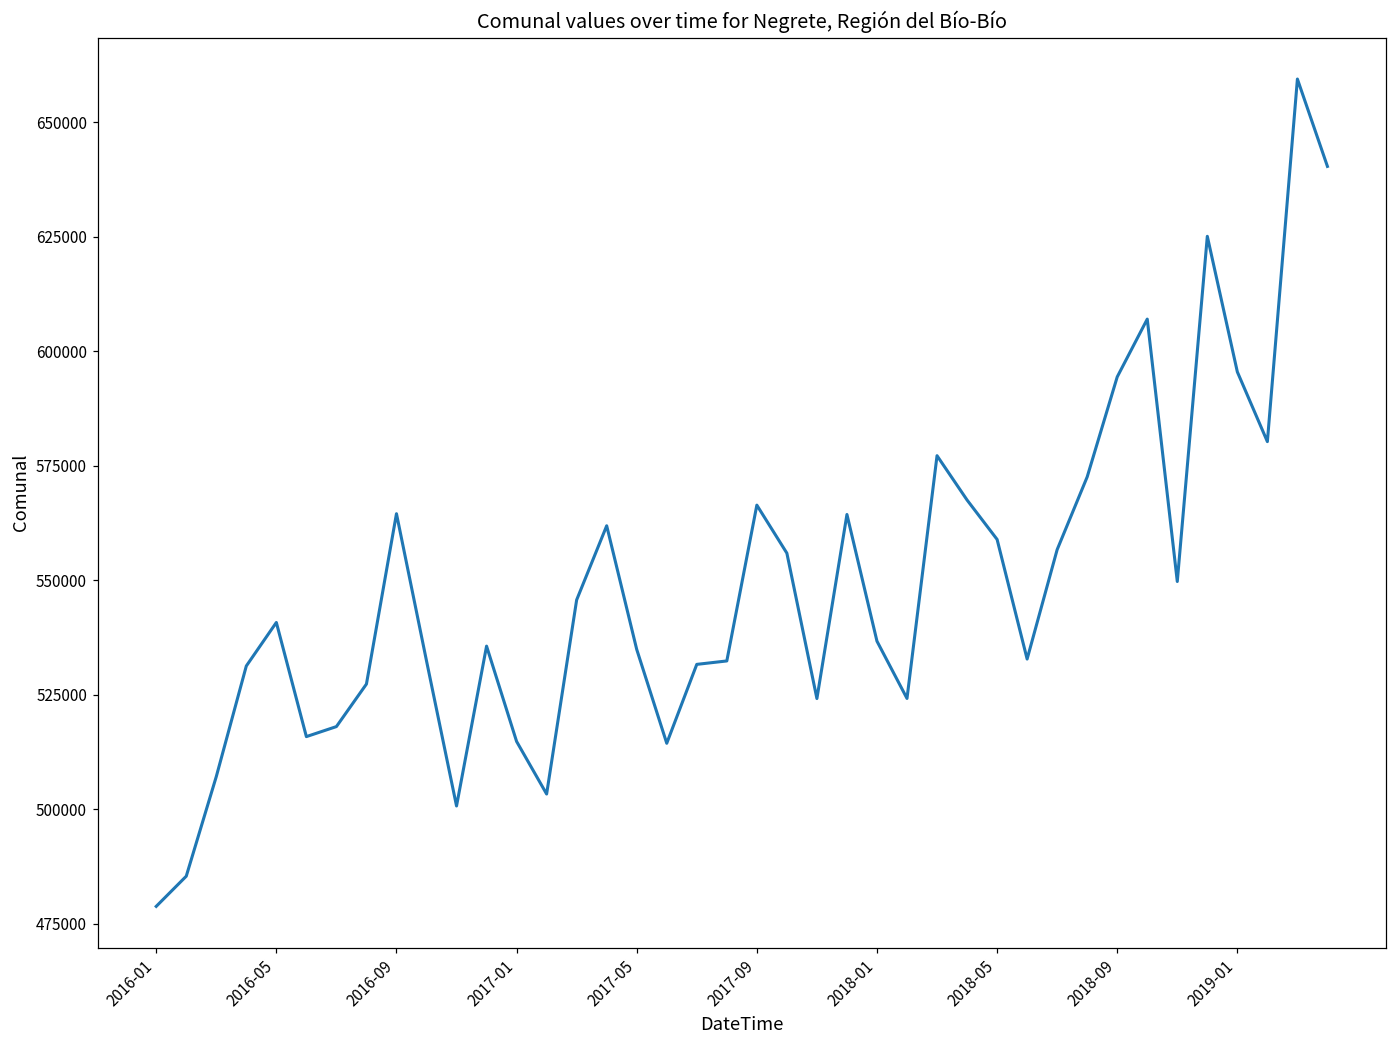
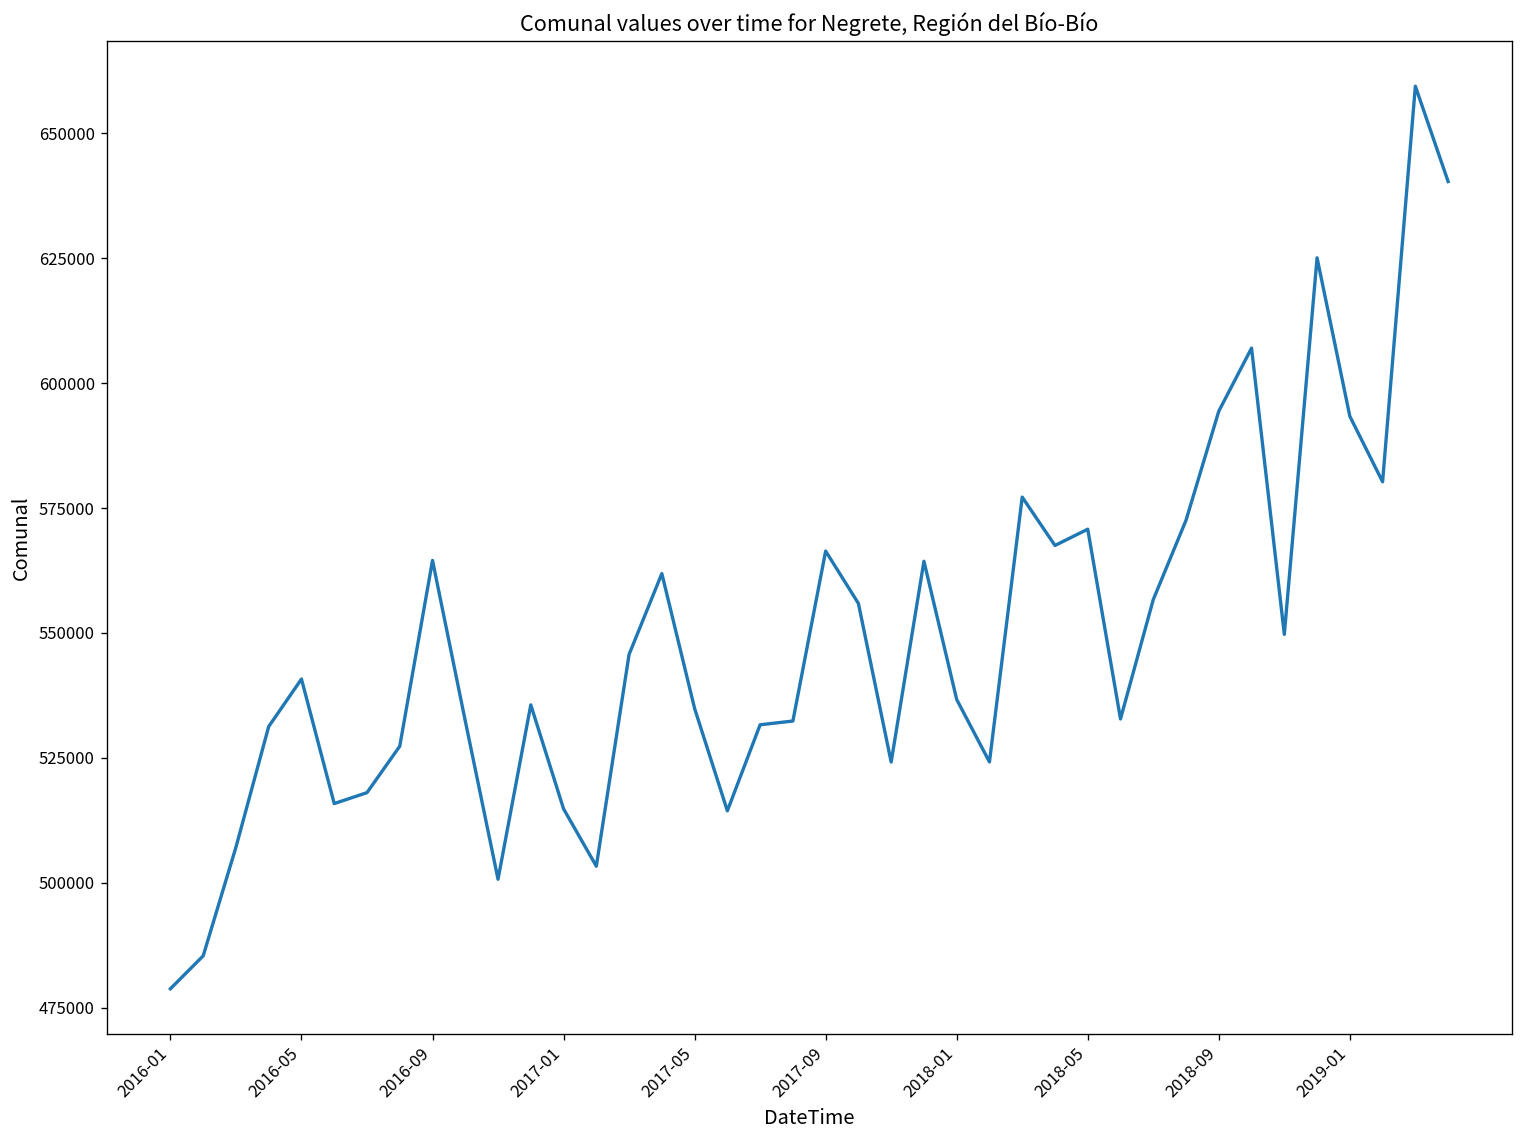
2018-05: 559000 -> 571000
2019-01: 596000 -> 593000
